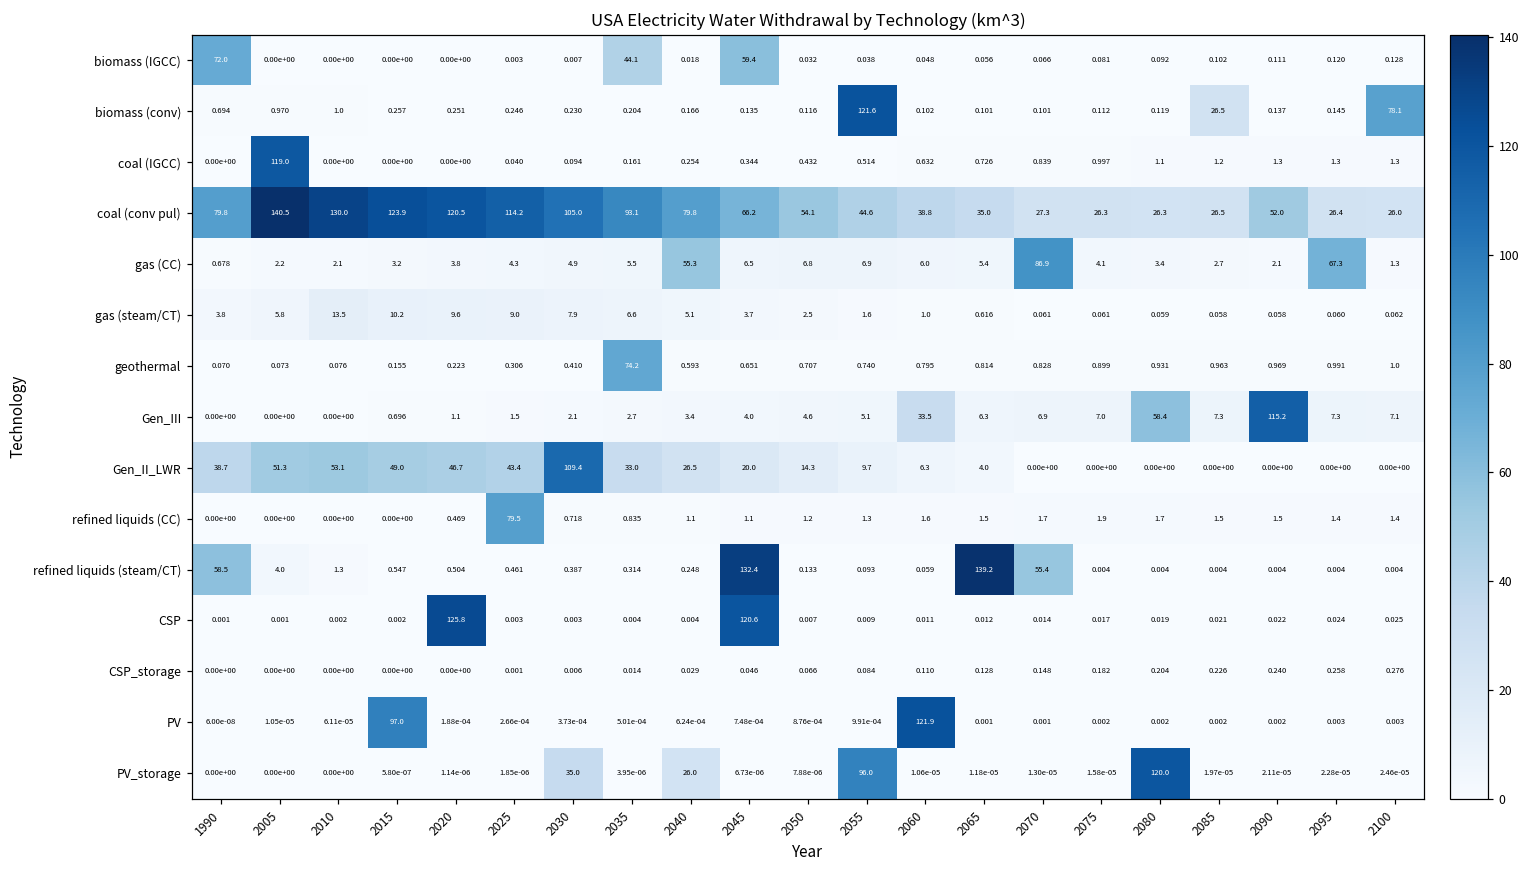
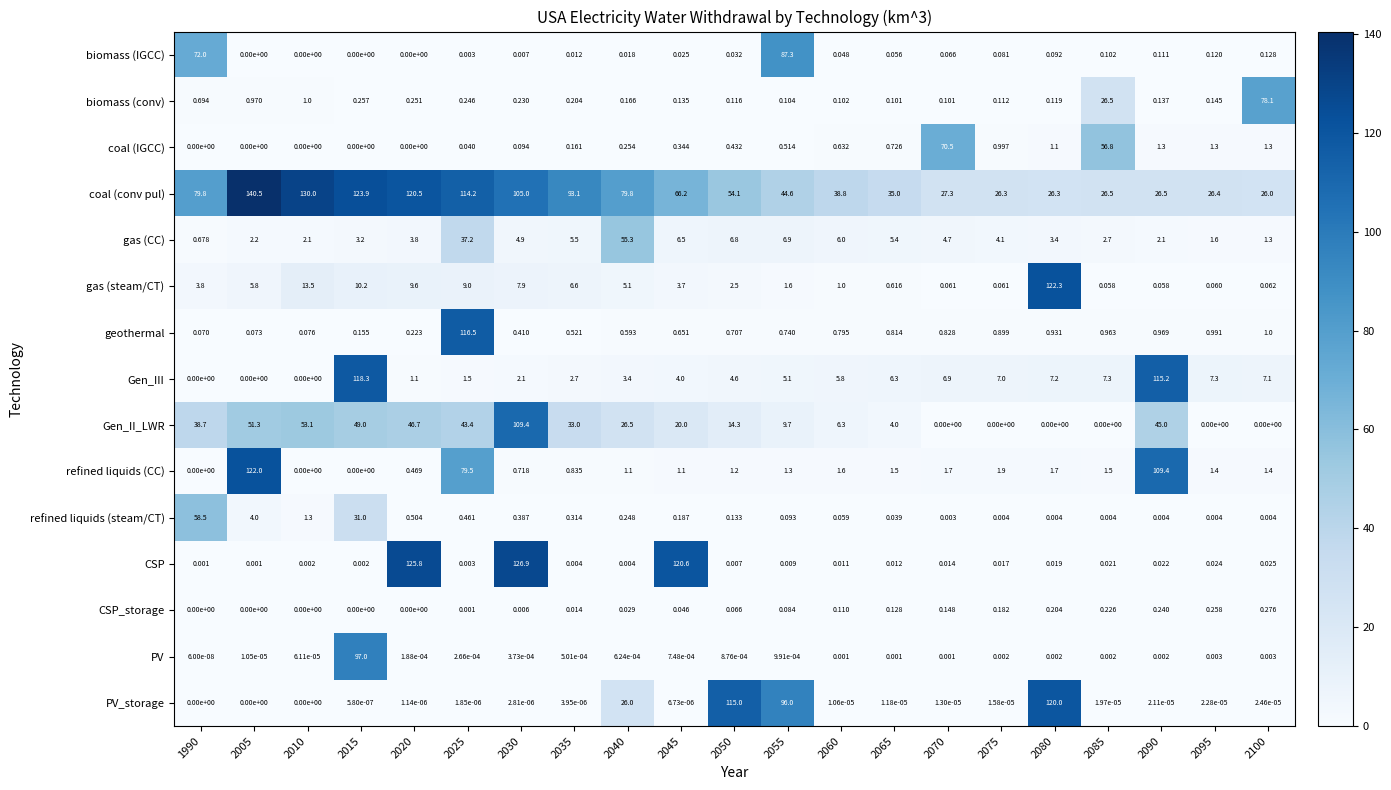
biomass (IGCC), 2035: 44.1 -> 0.012
biomass (IGCC), 2045: 59.4 -> 0.025
biomass (IGCC), 2055: 0.038 -> 87.3
biomass (conv), 2055: 121.6 -> 0.104
coal (IGCC), 2005: 119.0 -> 0.00e+00
coal (IGCC), 2070: 0.839 -> 70.5
coal (IGCC), 2085: 1.2 -> 56.8
coal (conv pul), 2090: 52.0 -> 26.5
gas (CC), 2025: 4.3 -> 37.2
gas (CC), 2070: 86.9 -> 4.7
gas (CC), 2095: 67.3 -> 1.6
gas (steam/CT), 2080: 0.059 -> 122.3
geothermal, 2025: 0.306 -> 116.5
geothermal, 2035: 74.2 -> 0.521
Gen_III, 2015: 0.696 -> 118.3
Gen_III, 2060: 33.5 -> 5.8
Gen_III, 2080: 58.4 -> 7.2
Gen_II_LWR, 2090: 0.00e+00 -> 45.0
refined liquids (CC), 2005: 0.00e+00 -> 122.0
refined liquids (CC), 2090: 1.5 -> 109.4
refined liquids (steam/CT), 2015: 0.547 -> 31.0
refined liquids (steam/CT), 2045: 132.4 -> 0.187
refined liquids (steam/CT), 2065: 139.2 -> 0.039
refined liquids (steam/CT), 2070: 55.4 -> 0.003
CSP, 2030: 0.003 -> 126.9
PV, 2060: 121.9 -> 0.001
PV_storage, 2030: 35.0 -> 2.81e-06
PV_storage, 2050: 7.88e-06 -> 115.0
